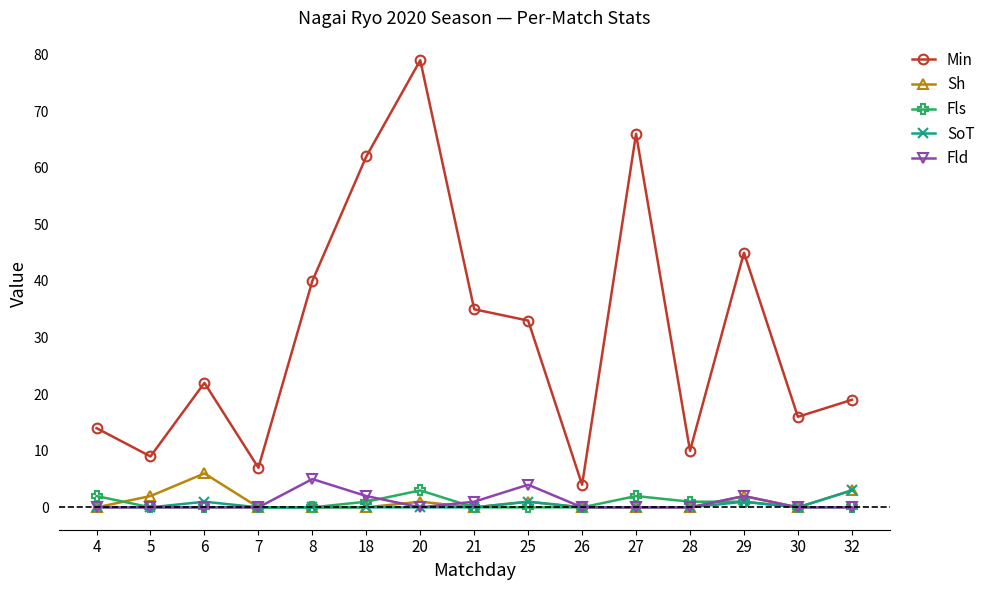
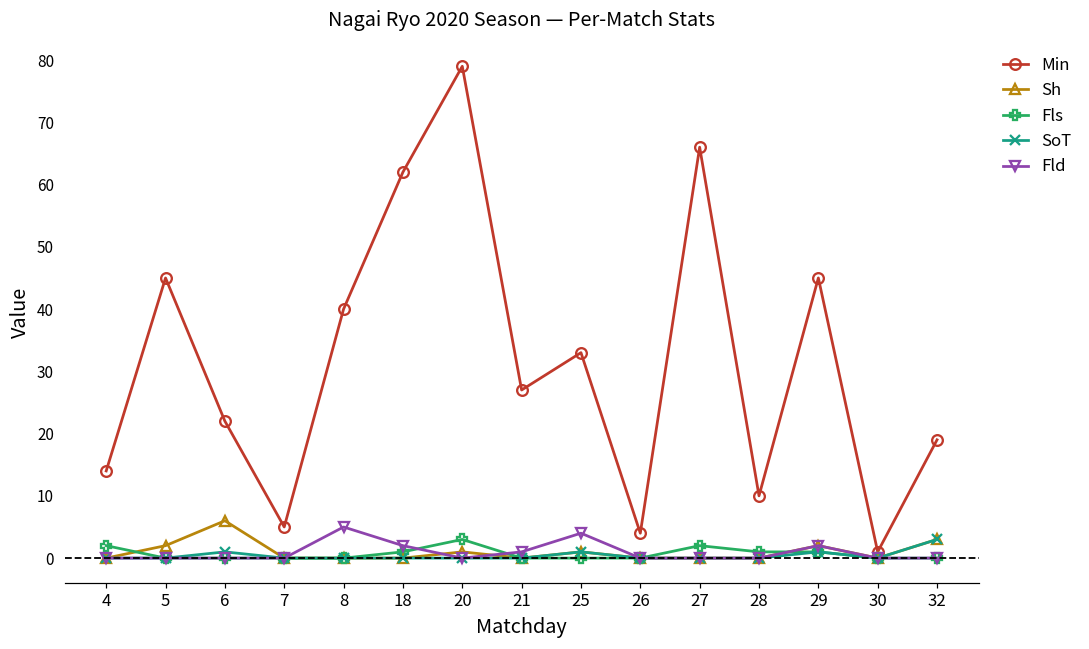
Min, 5: 9 -> 45
Min, 7: 7 -> 5
Min, 21: 35 -> 27
Min, 30: 16 -> 1
